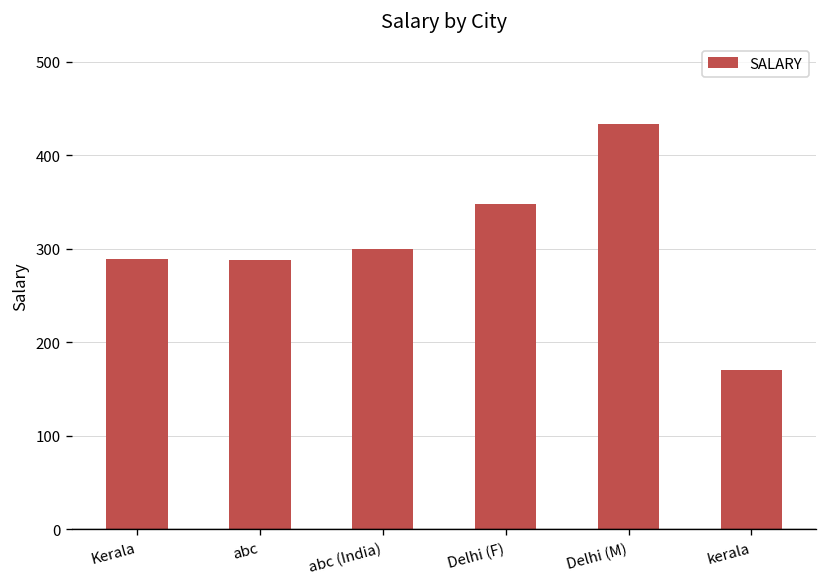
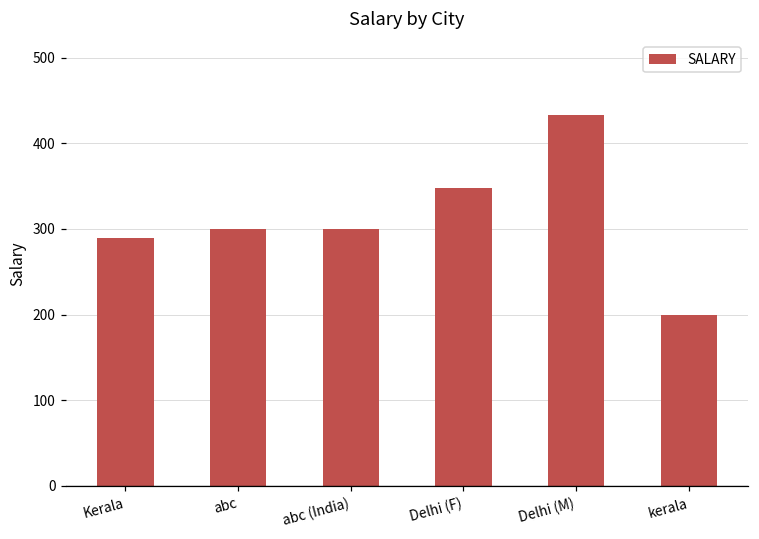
abc: 290 -> 300
kerala: 170 -> 200
